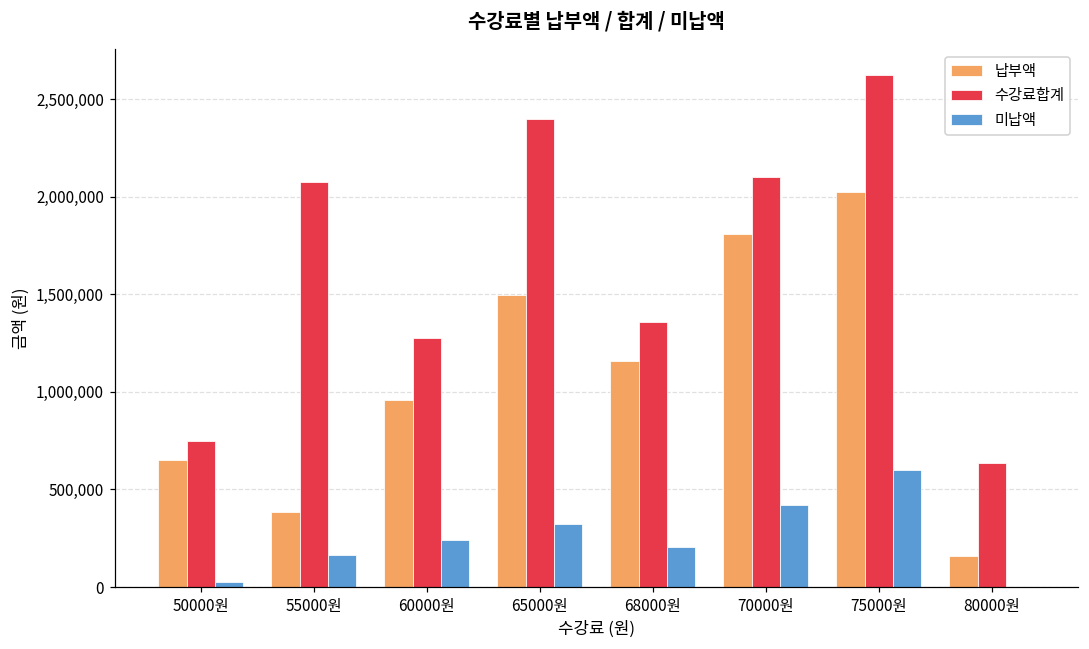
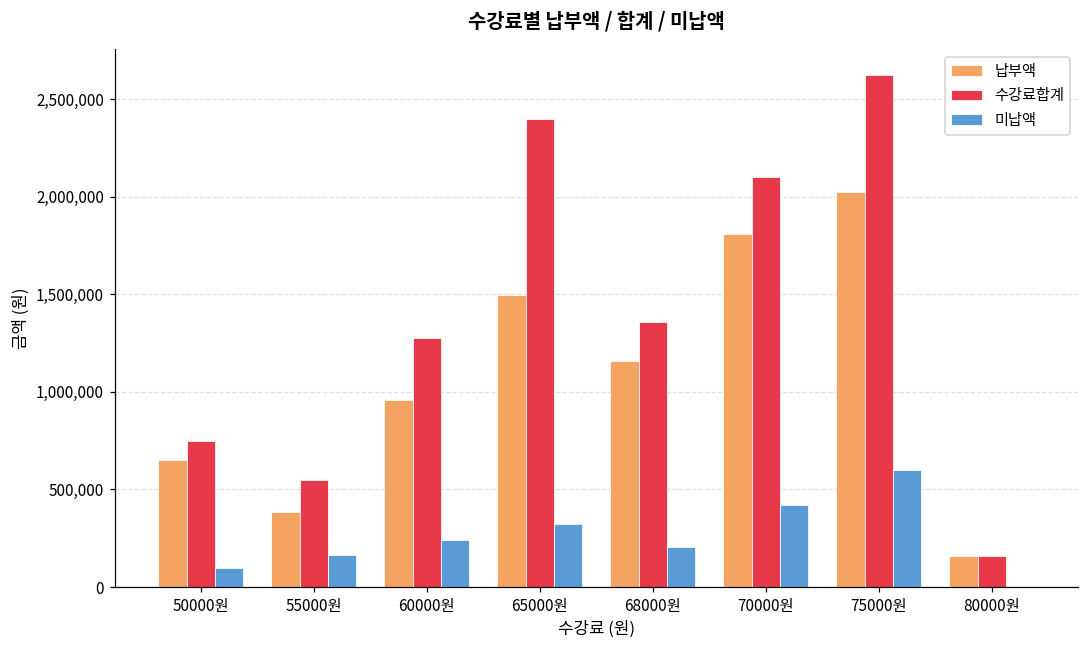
미납액, 50000원: 30,000 -> 100,000
수강료합계, 55000원: 2,070,000 -> 550,000
수강료합계, 80000원: 630,000 -> 160,000
